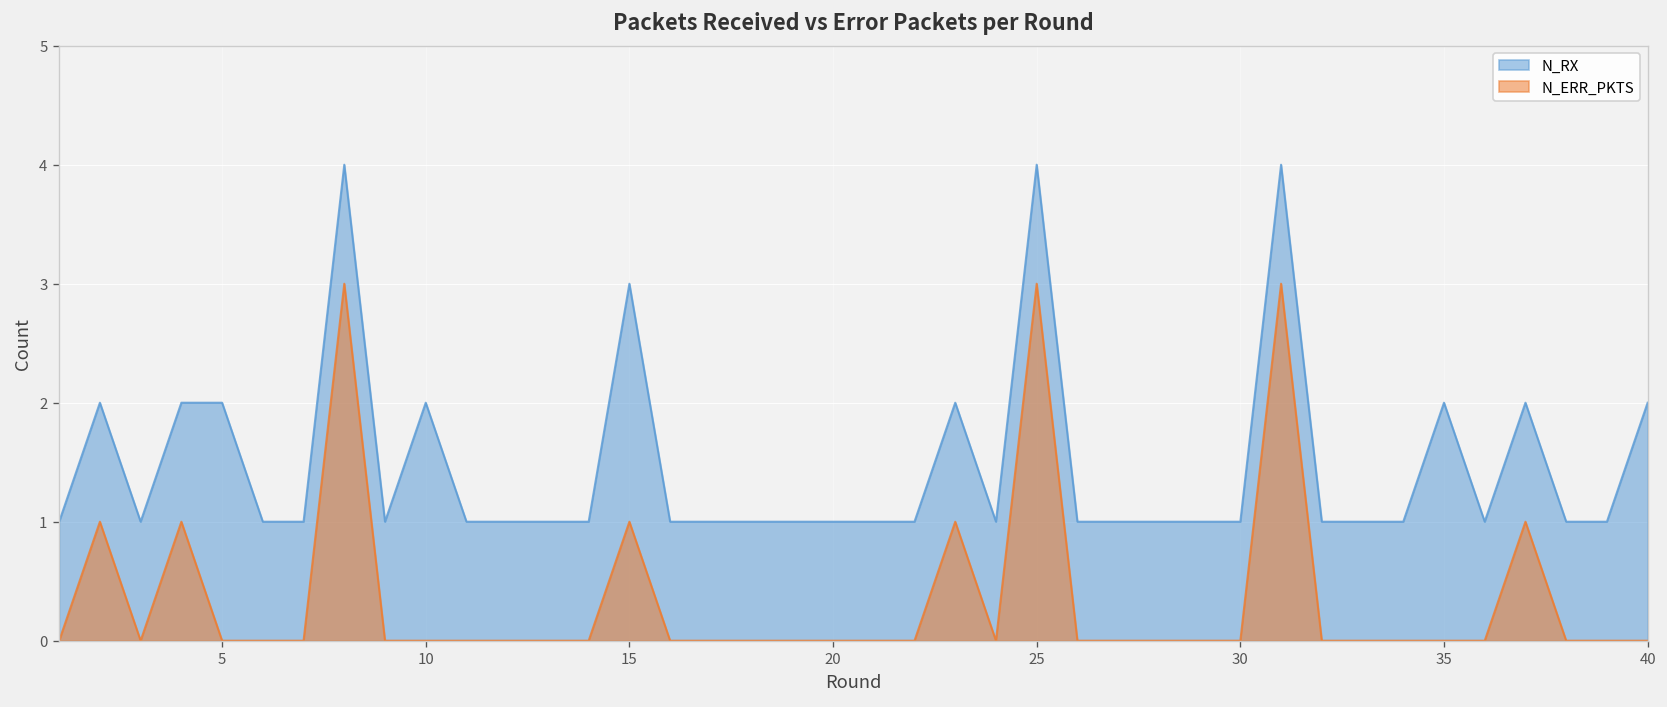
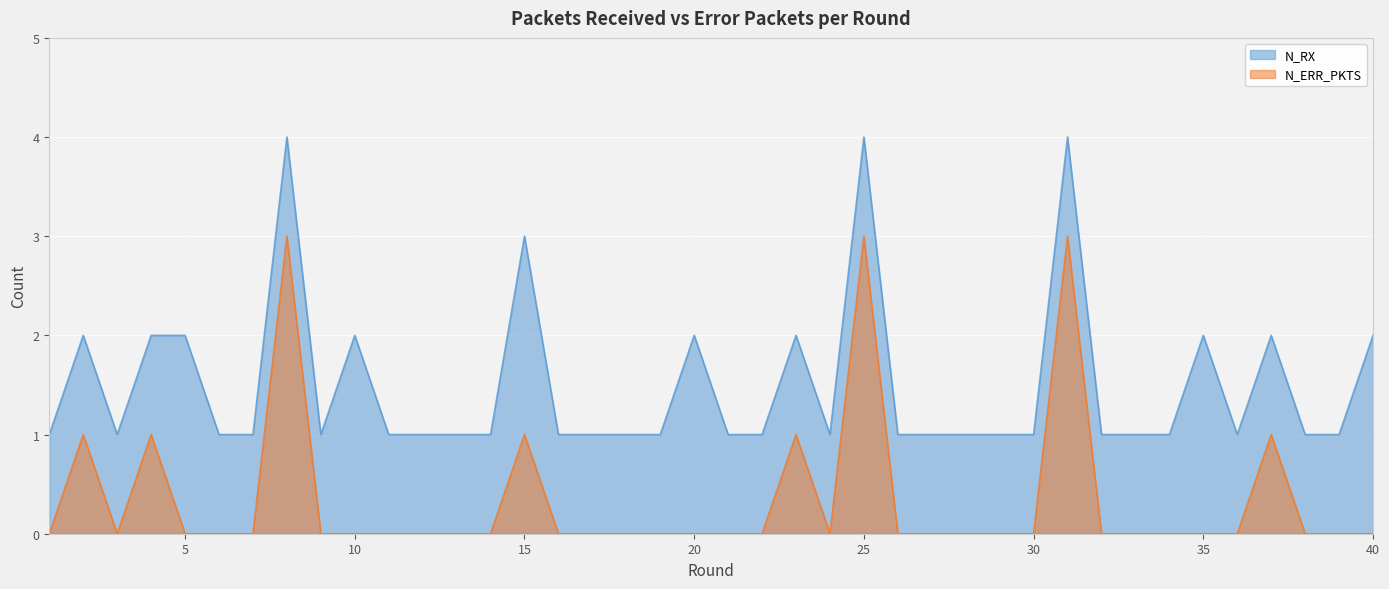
N_RX, 20: 1 -> 2
